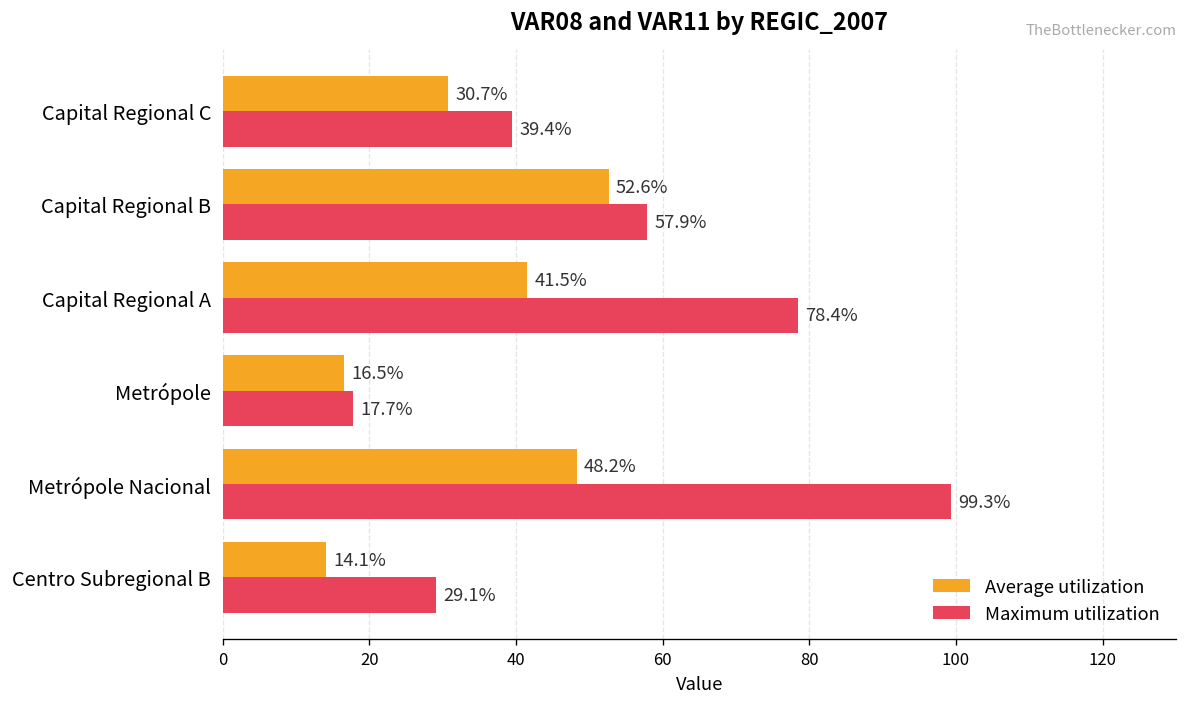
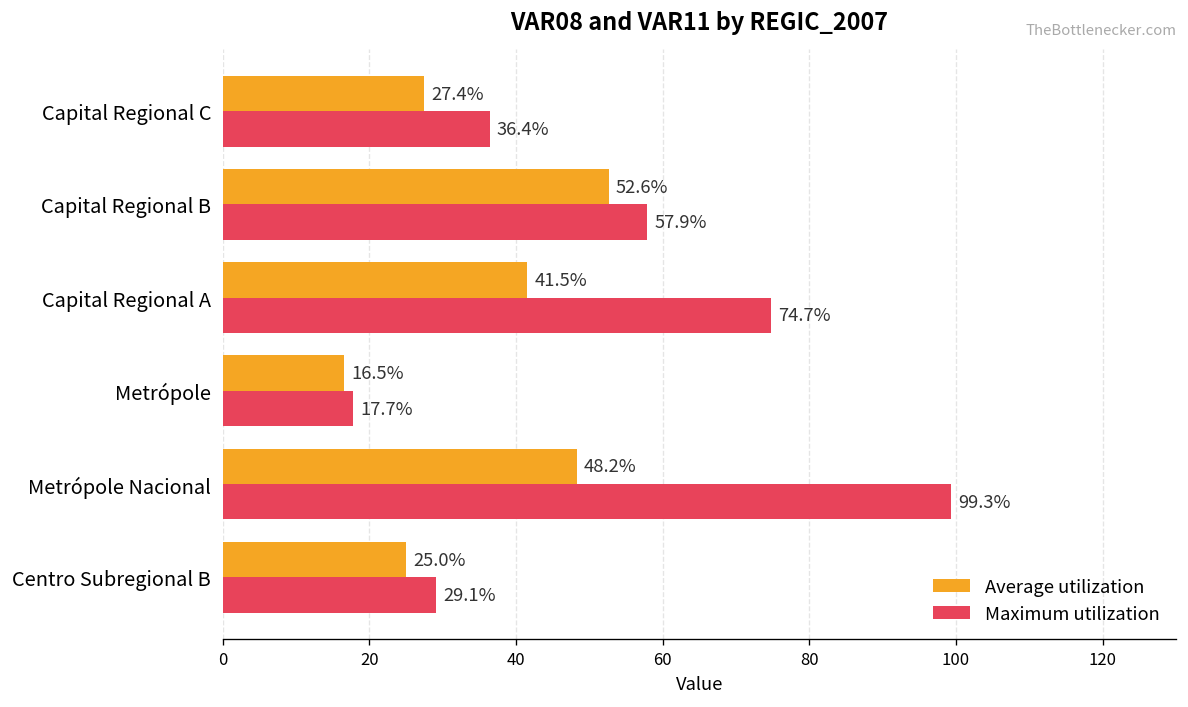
Average utilization, Capital Regional C: 30.7% -> 27.4%
Maximum utilization, Capital Regional C: 39.4% -> 36.4%
Maximum utilization, Capital Regional A: 78.4% -> 74.7%
Average utilization, Centro Subregional B: 14.1% -> 25.0%
